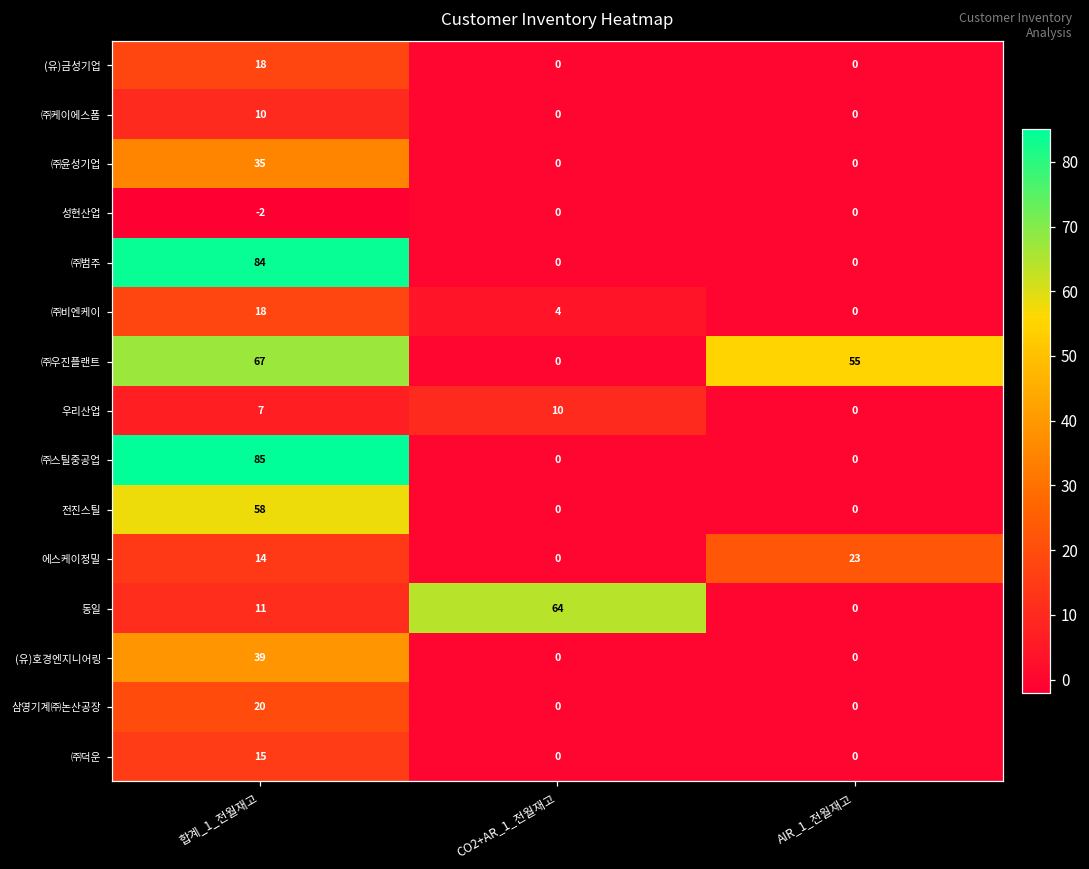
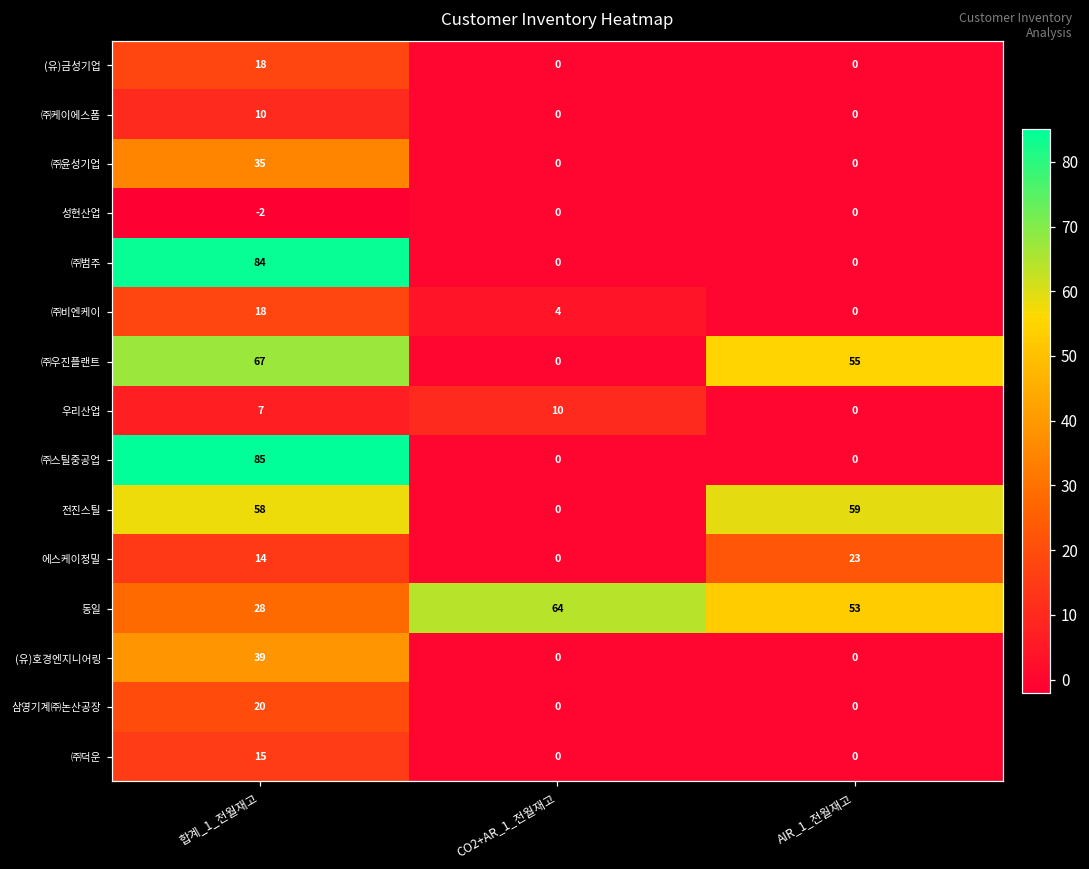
전진스틸, AIR_1_전월재고: 0 -> 59
동일, 합계_1_전월재고: 11 -> 28
동일, AIR_1_전월재고: 0 -> 53
